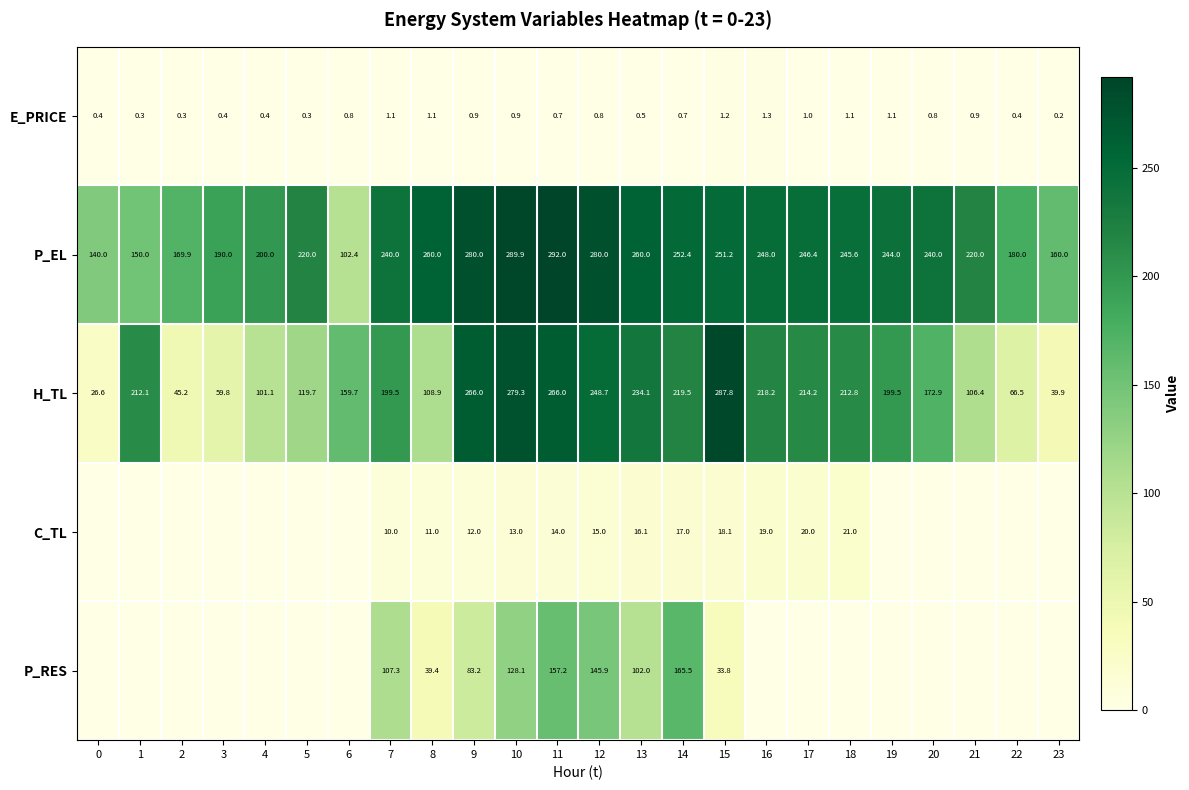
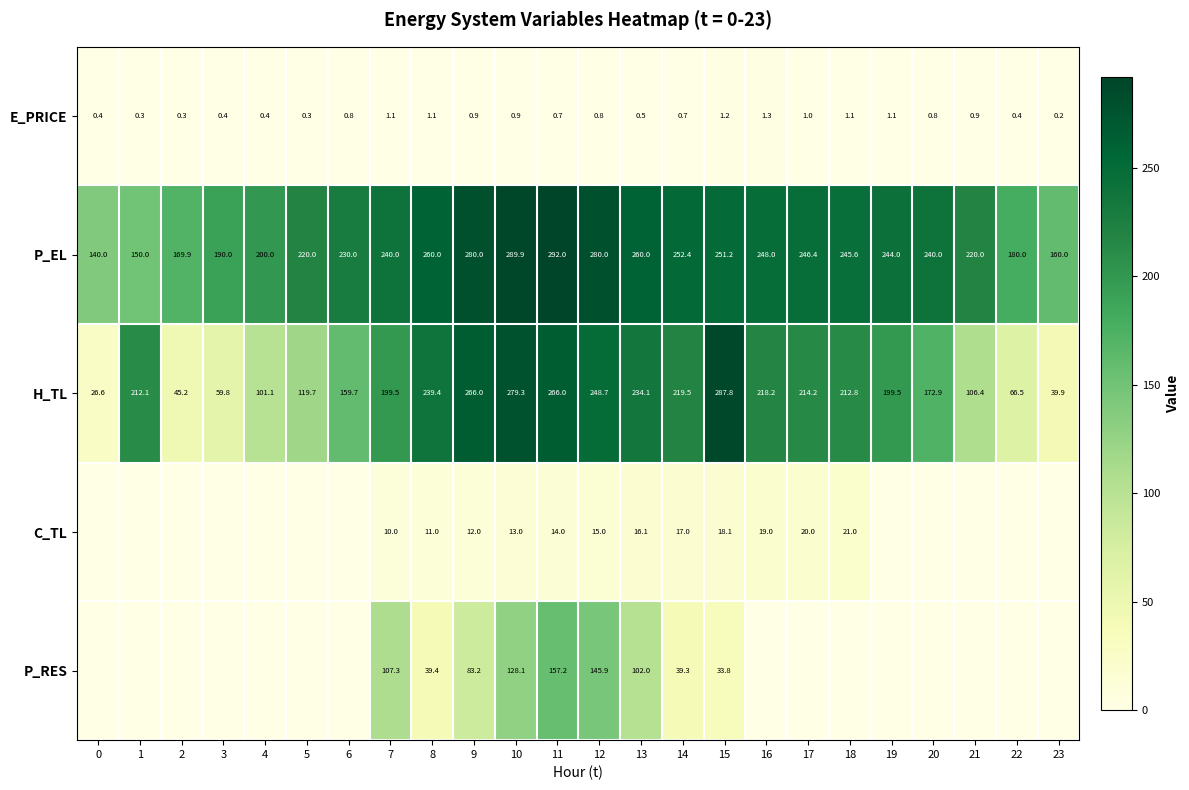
P_EL, 6: 102.4 -> 230.0
H_TL, 8: 108.9 -> 239.4
P_RES, 14: 165.5 -> 39.3
